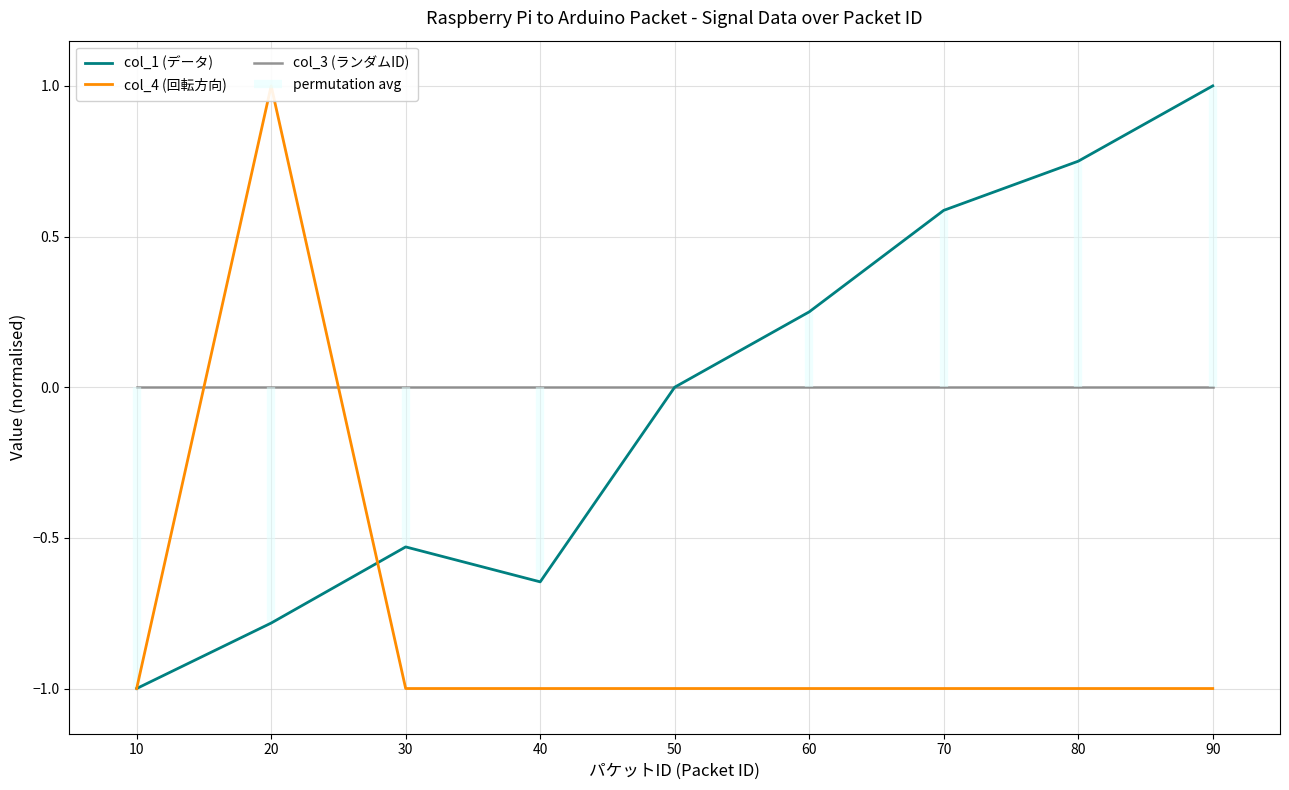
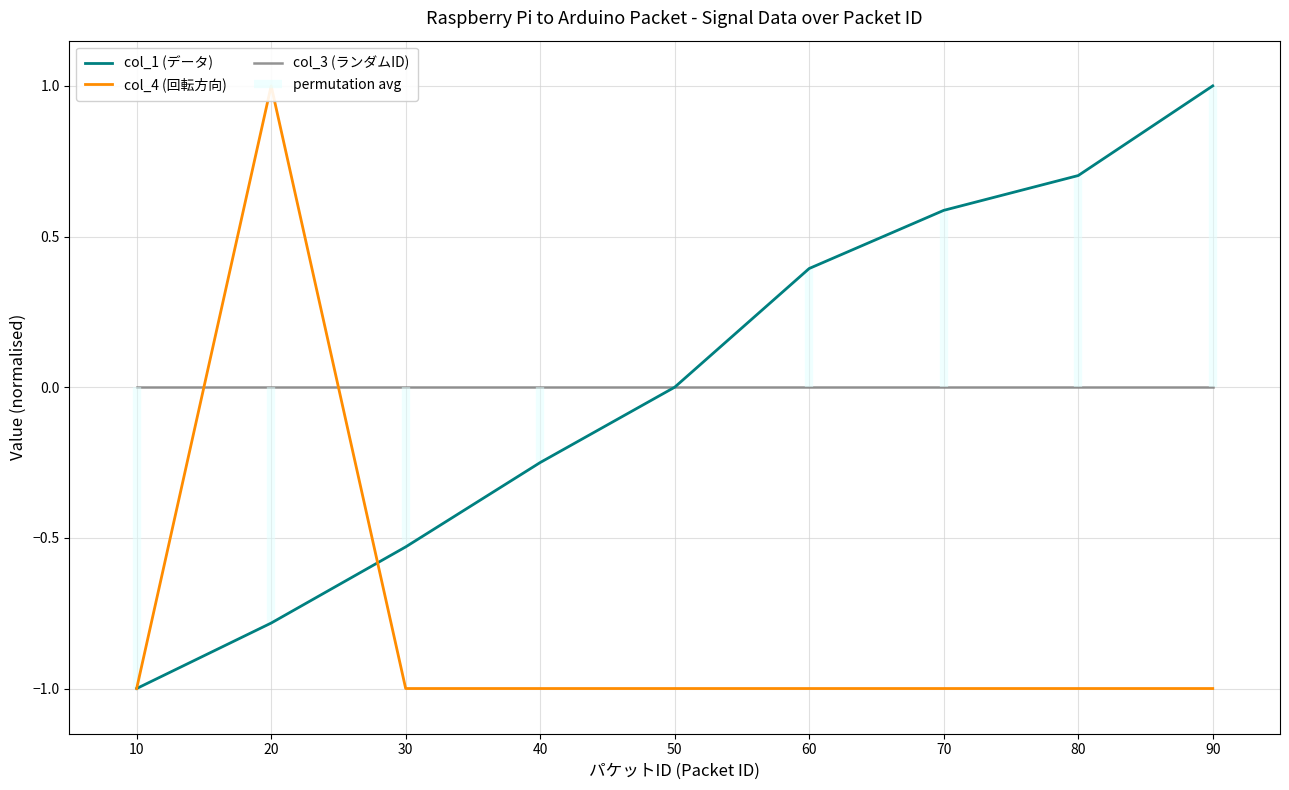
col_1 (データ), 40: -0.65 -> -0.25
col_1 (データ), 60: 0.25 -> 0.39
col_1 (データ), 80: 0.75 -> 0.70
